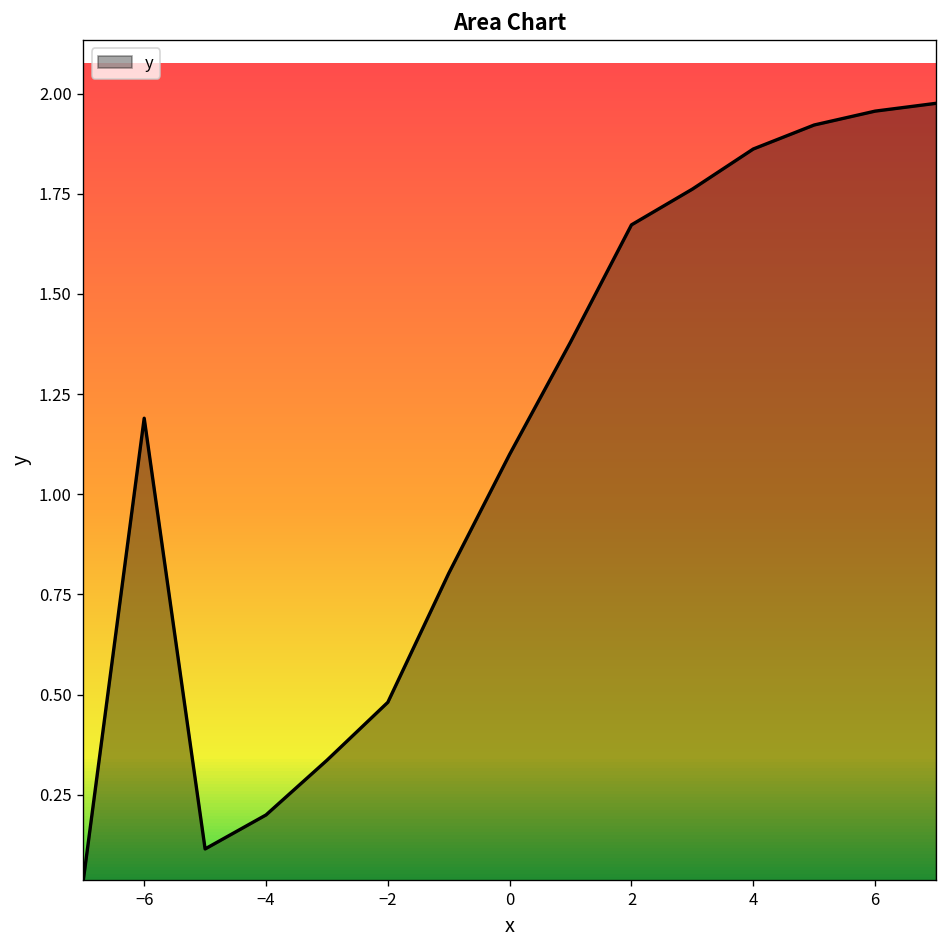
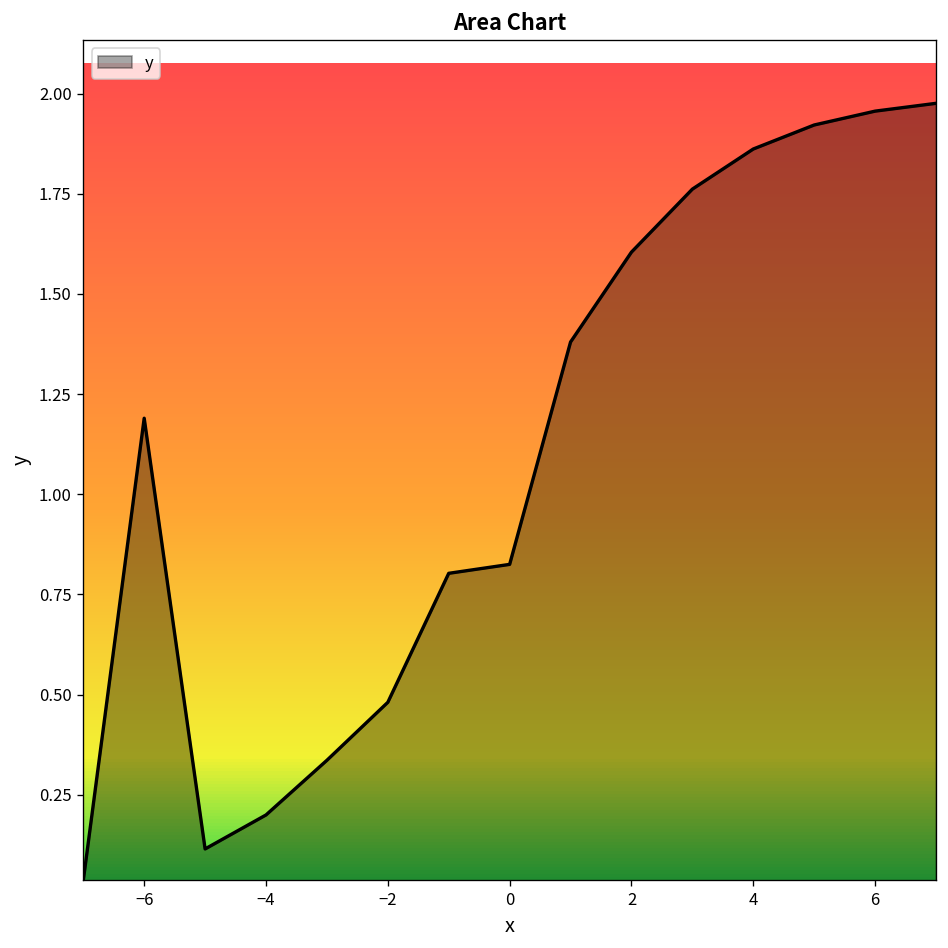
0: 1.10 -> 0.82
2: 1.67 -> 1.60
